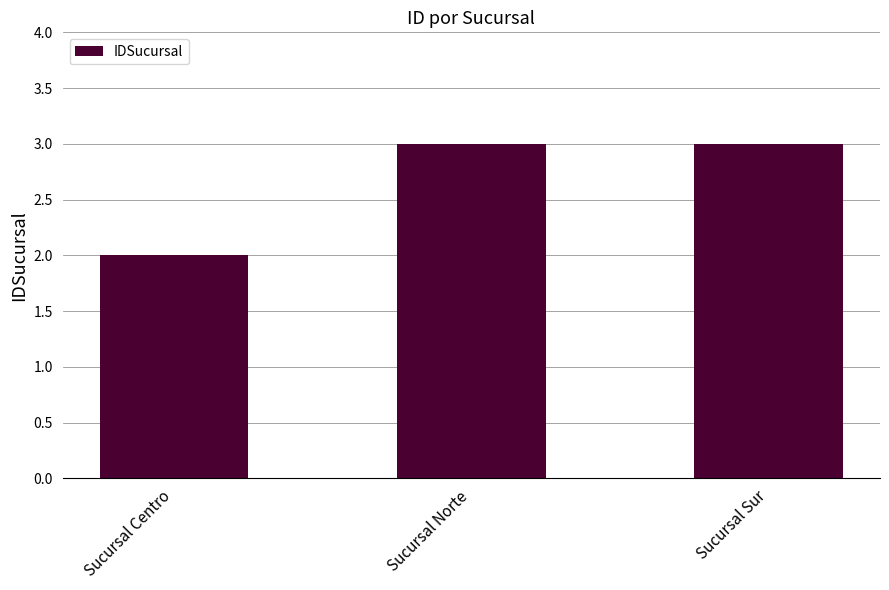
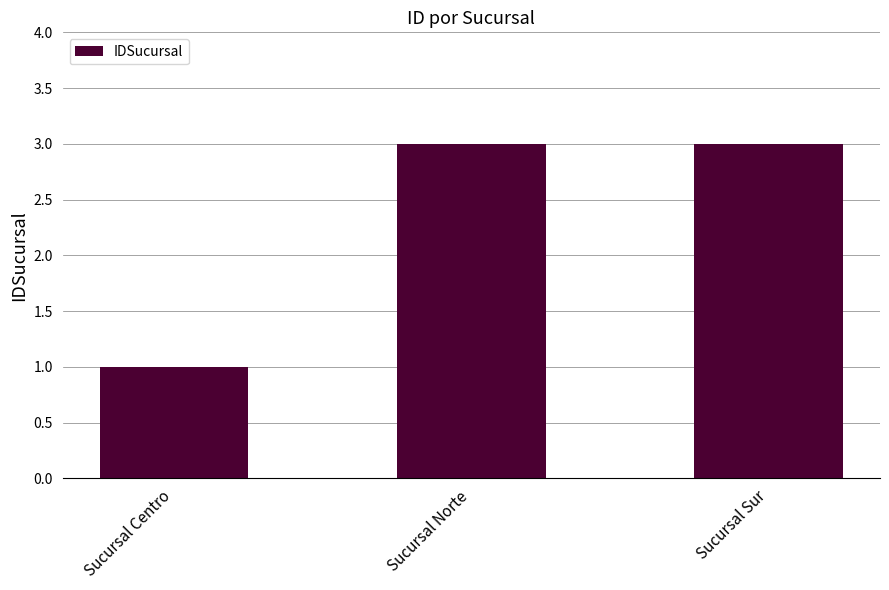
Sucursal Centro: 2 -> 1
